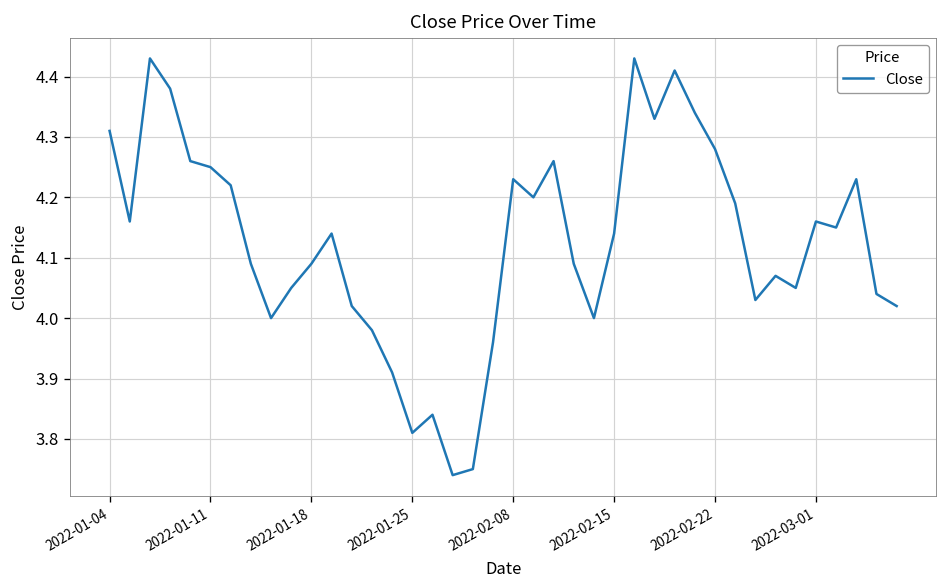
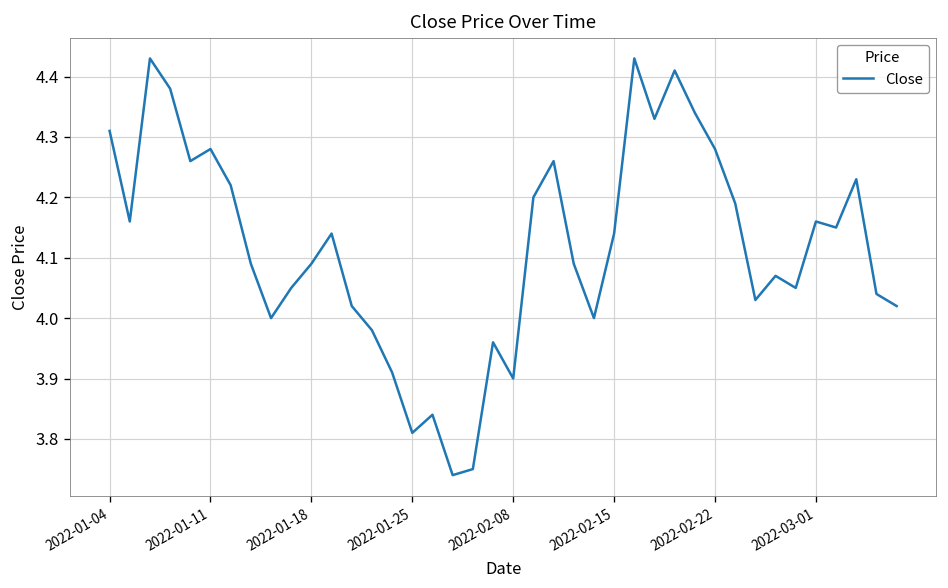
2022-01-11: 4.25 -> 4.28
2022-02-08: 4.23 -> 3.90
